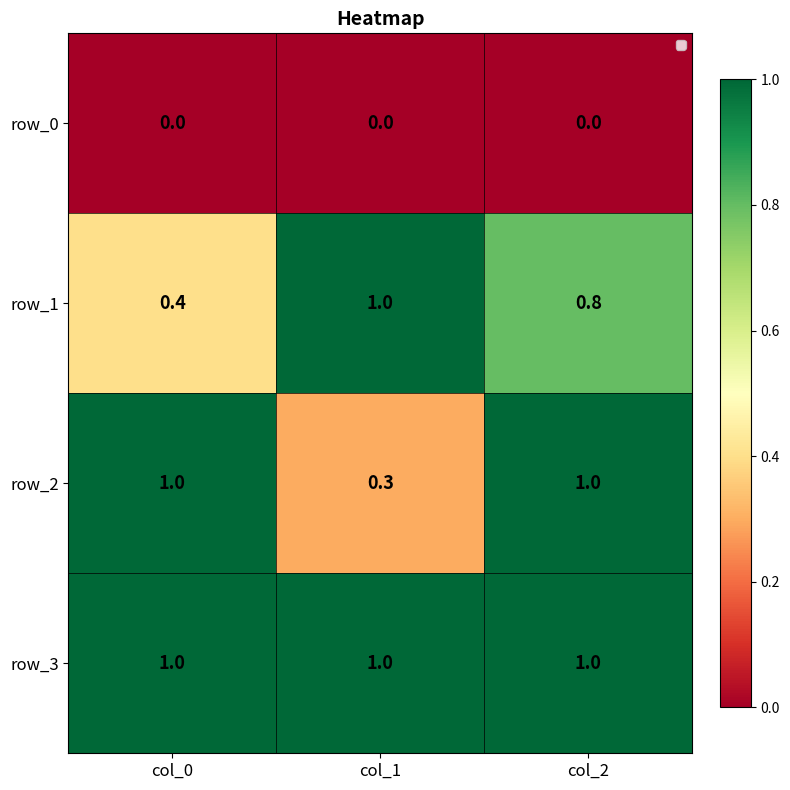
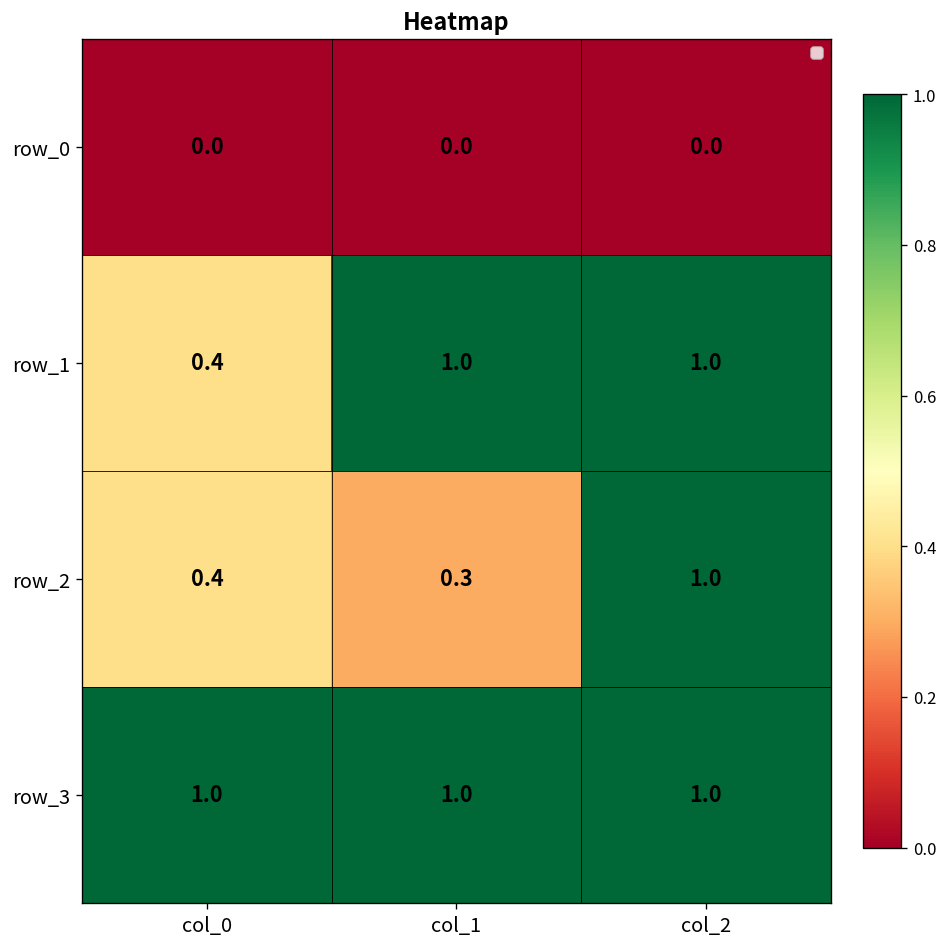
row_1, col_2: 0.8 -> 1.0
row_2, col_0: 1.0 -> 0.4
